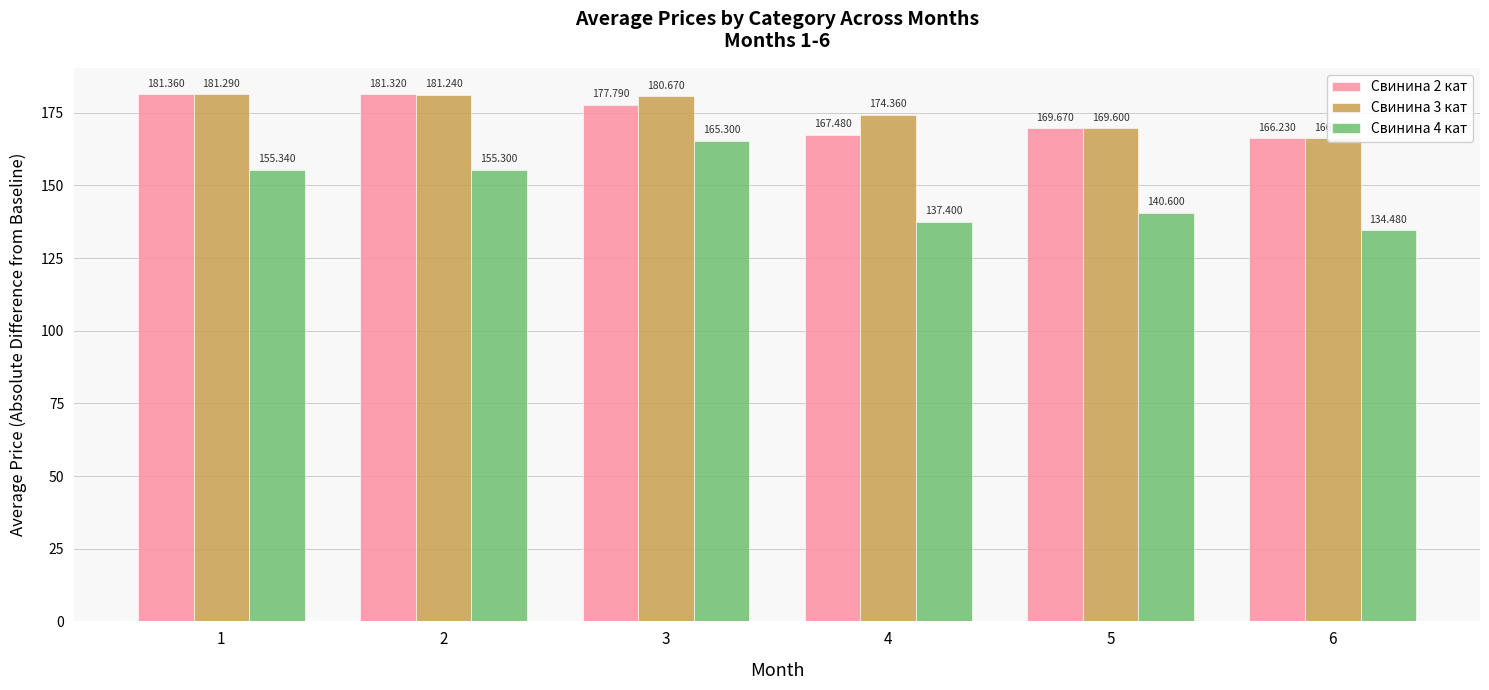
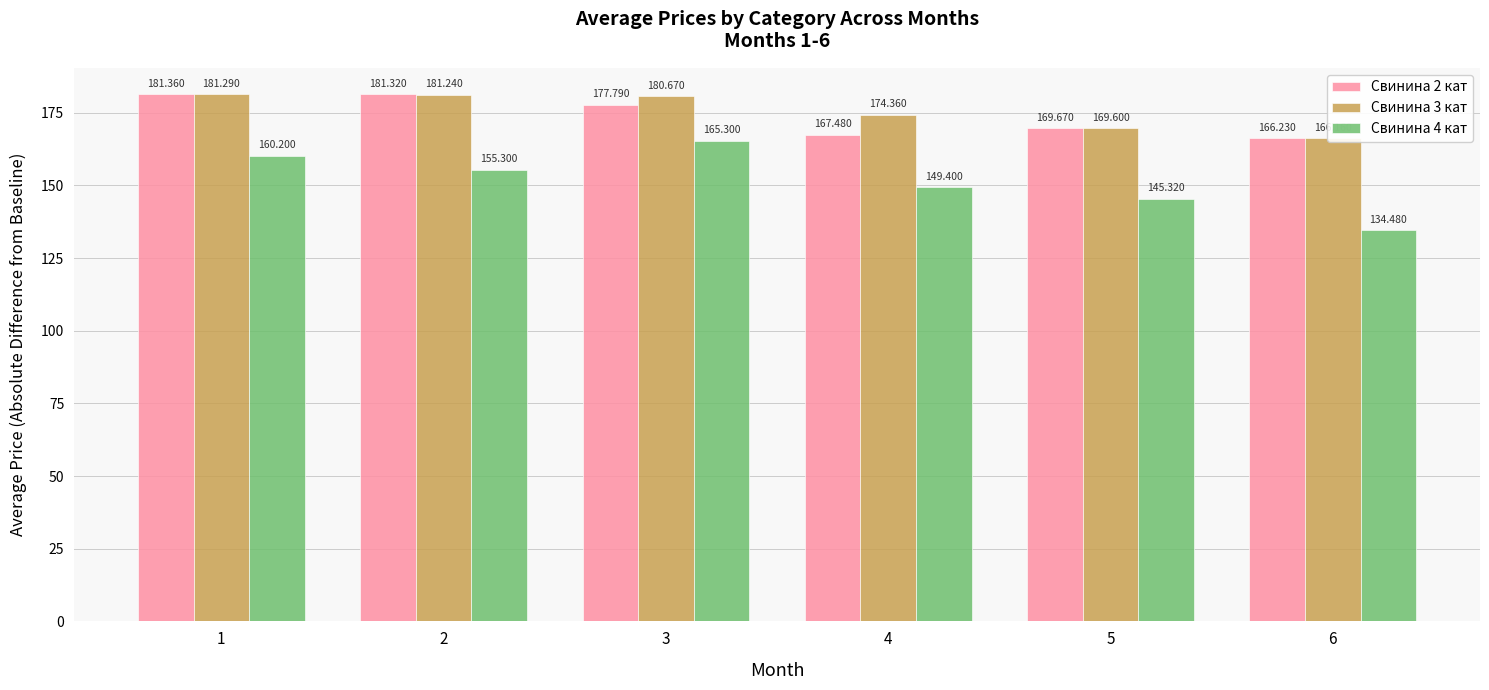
Свинина 4 кат, 1: 155.340 -> 160.200
Свинина 4 кат, 4: 137.400 -> 149.400
Свинина 4 кат, 5: 140.600 -> 145.320
